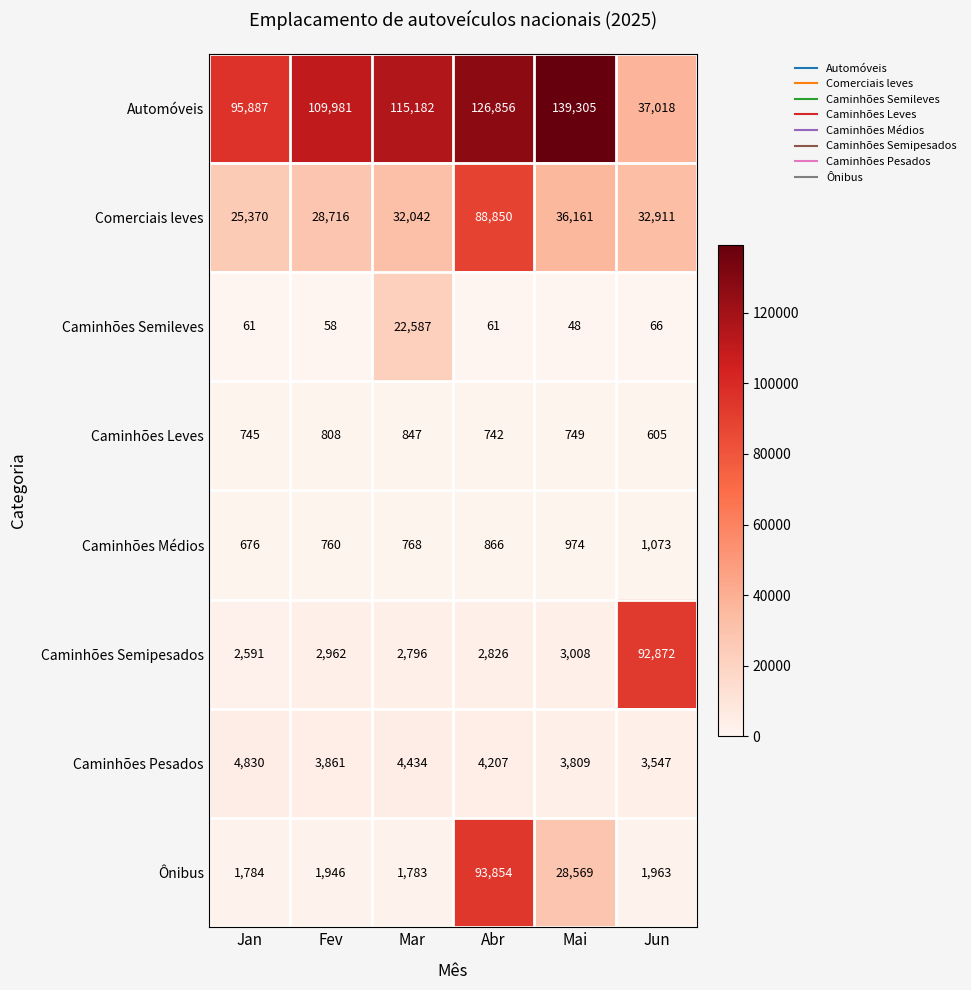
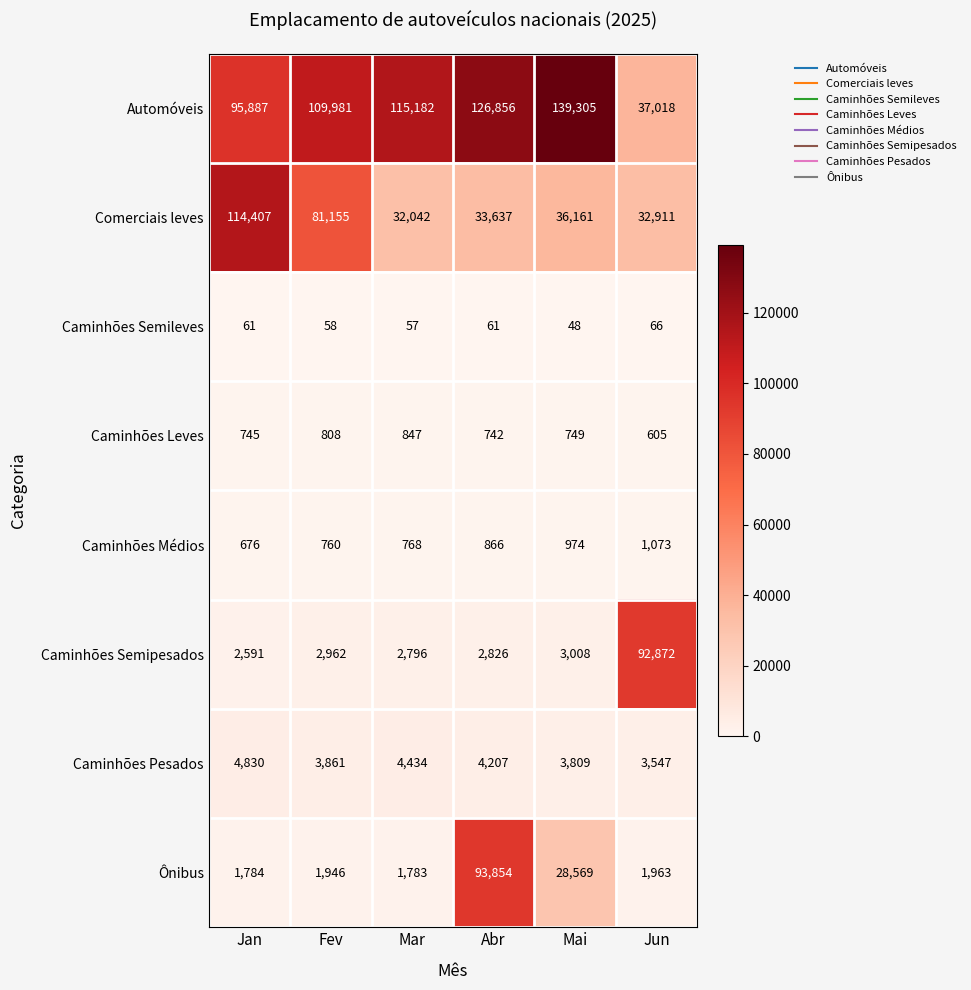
Comerciais leves, Jan: 25,370 -> 114,407
Comerciais leves, Fev: 28,716 -> 81,155
Comerciais leves, Abr: 88,850 -> 33,637
Caminhões Semileves, Mar: 22,587 -> 57
